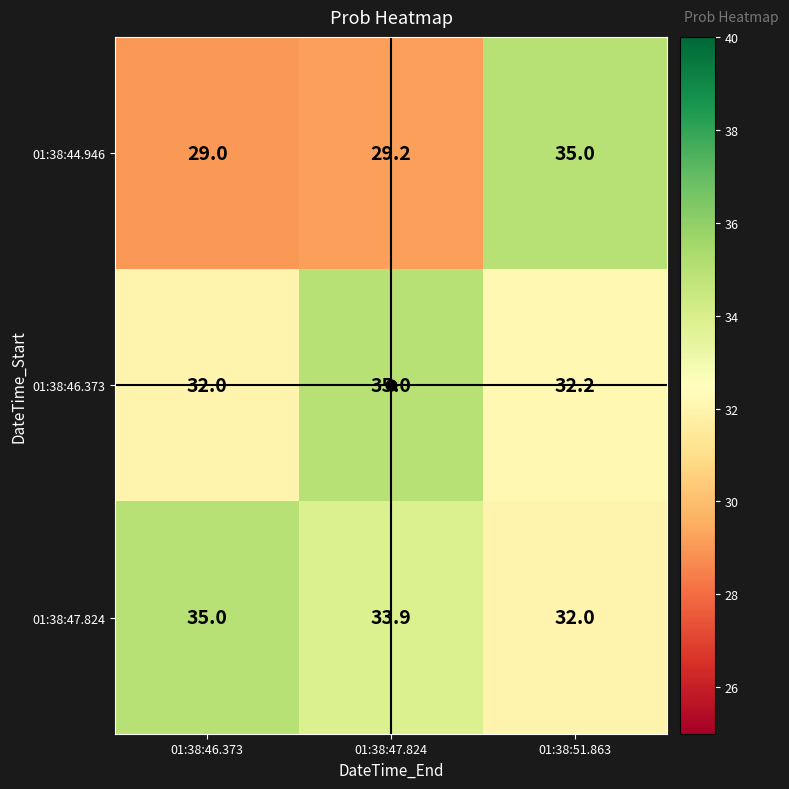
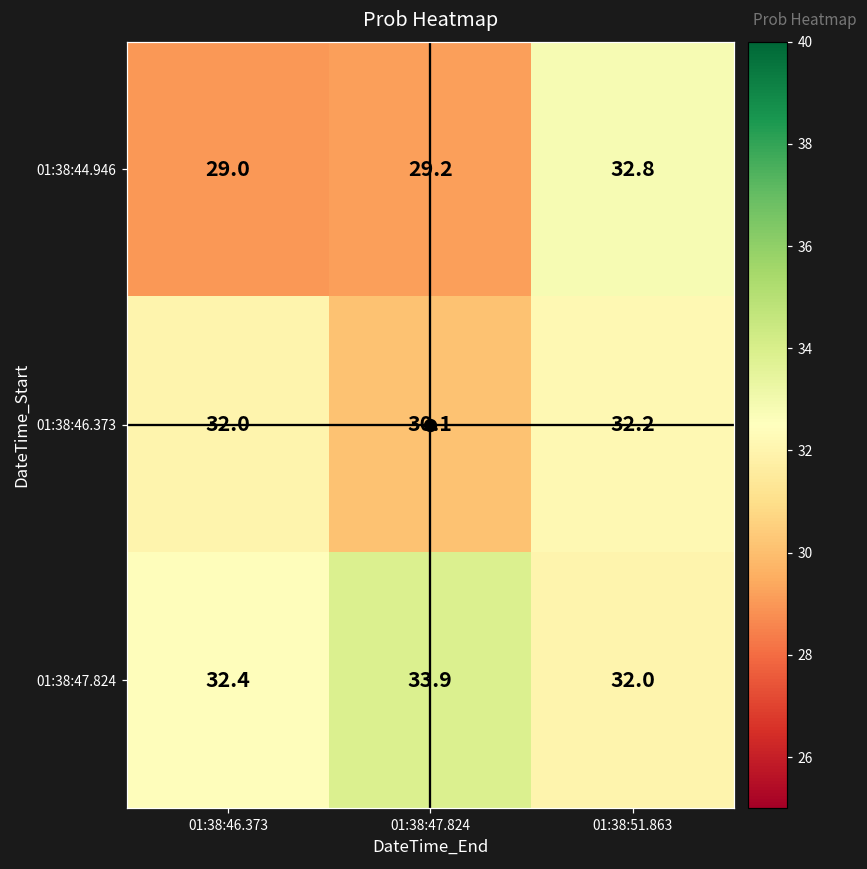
01:38:44.946, 01:38:51.863: 35.0 -> 32.8
01:38:46.373, 01:38:47.824: 35.0 -> 30.1
01:38:47.824, 01:38:46.373: 35.0 -> 32.4
